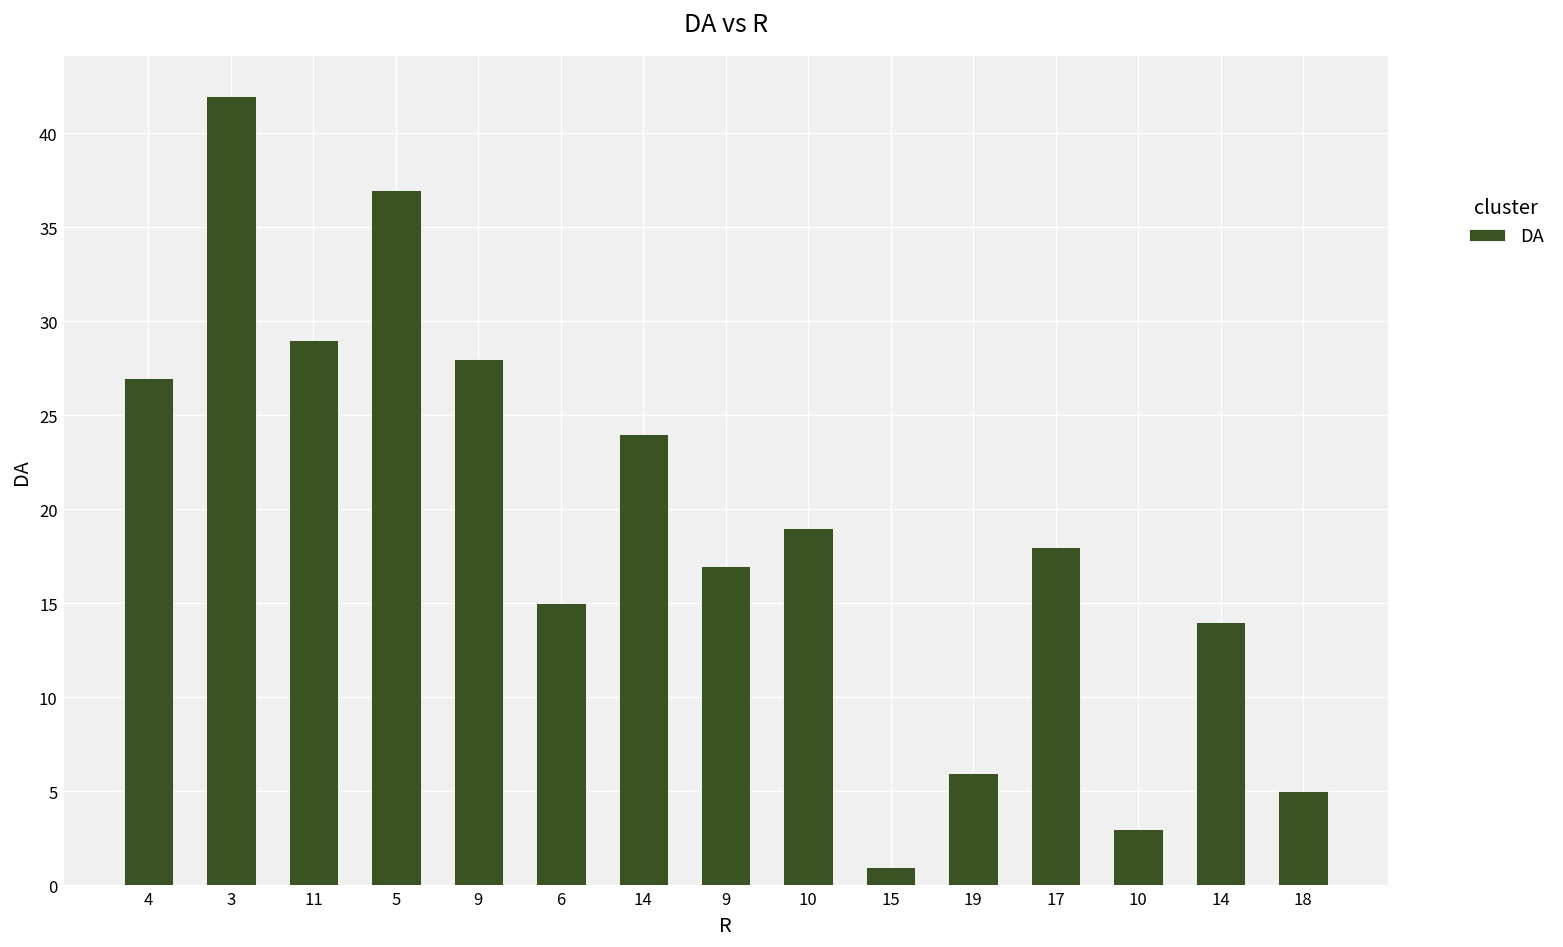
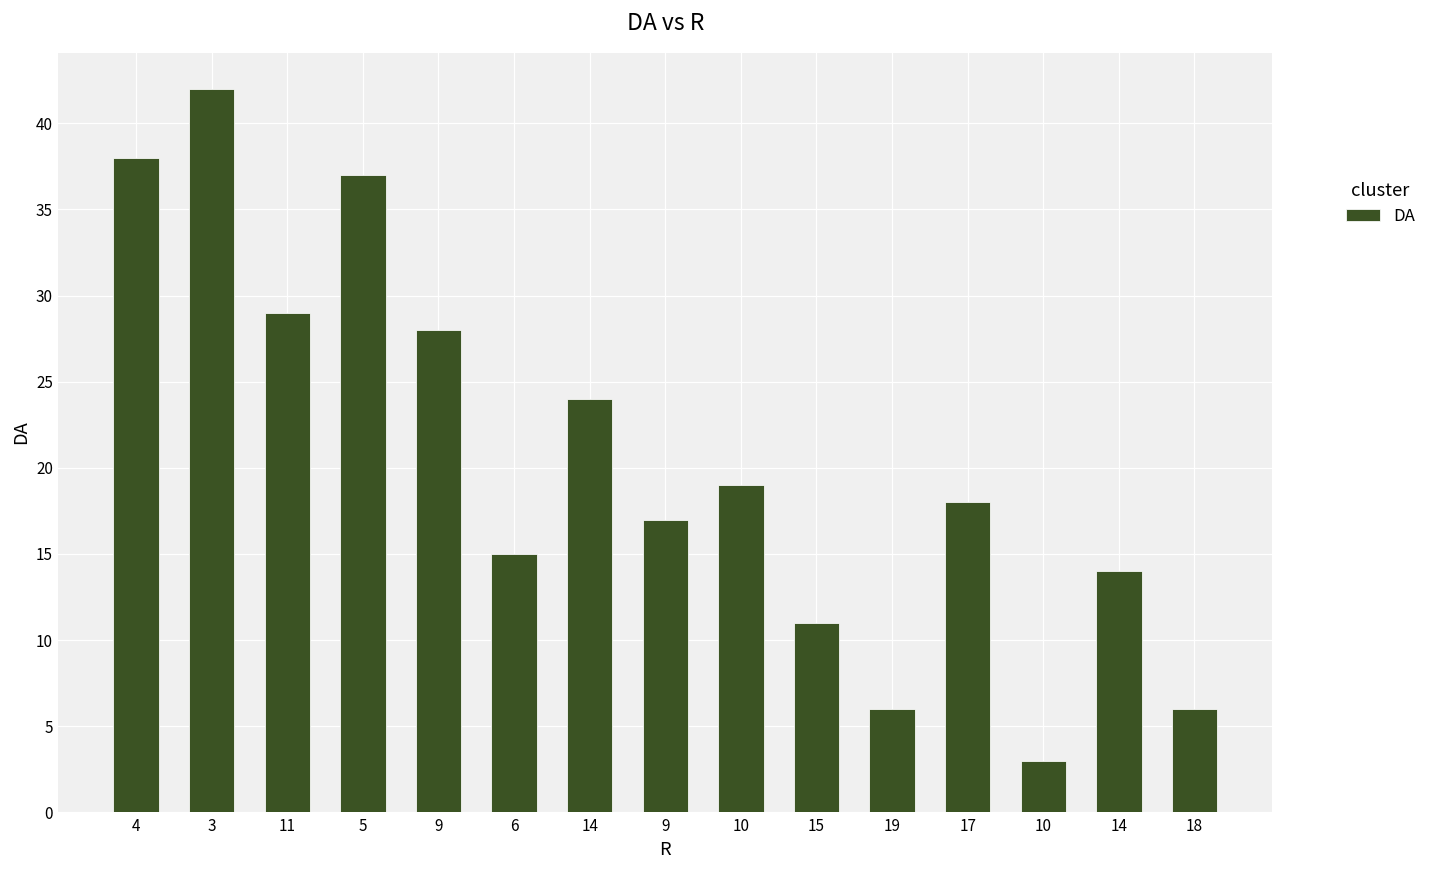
4: 27 -> 38
15: 1 -> 11
18: 5 -> 6
